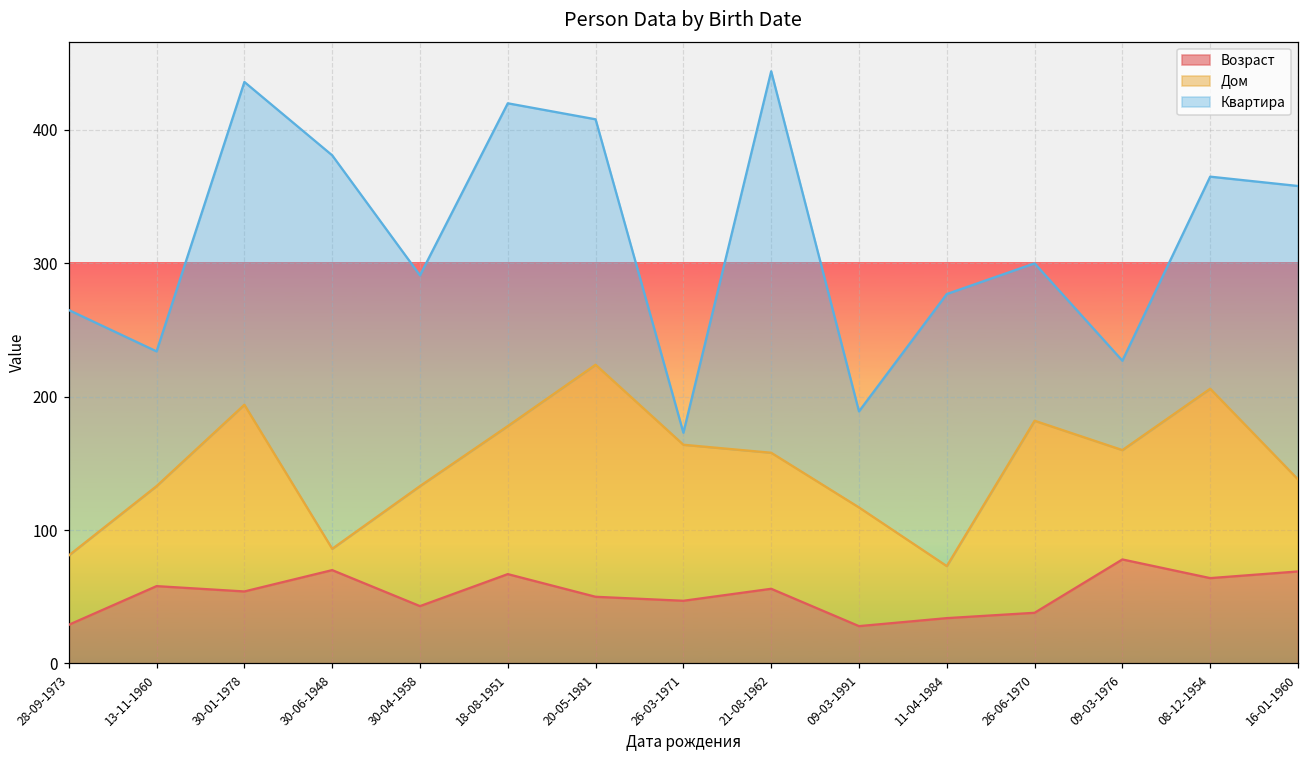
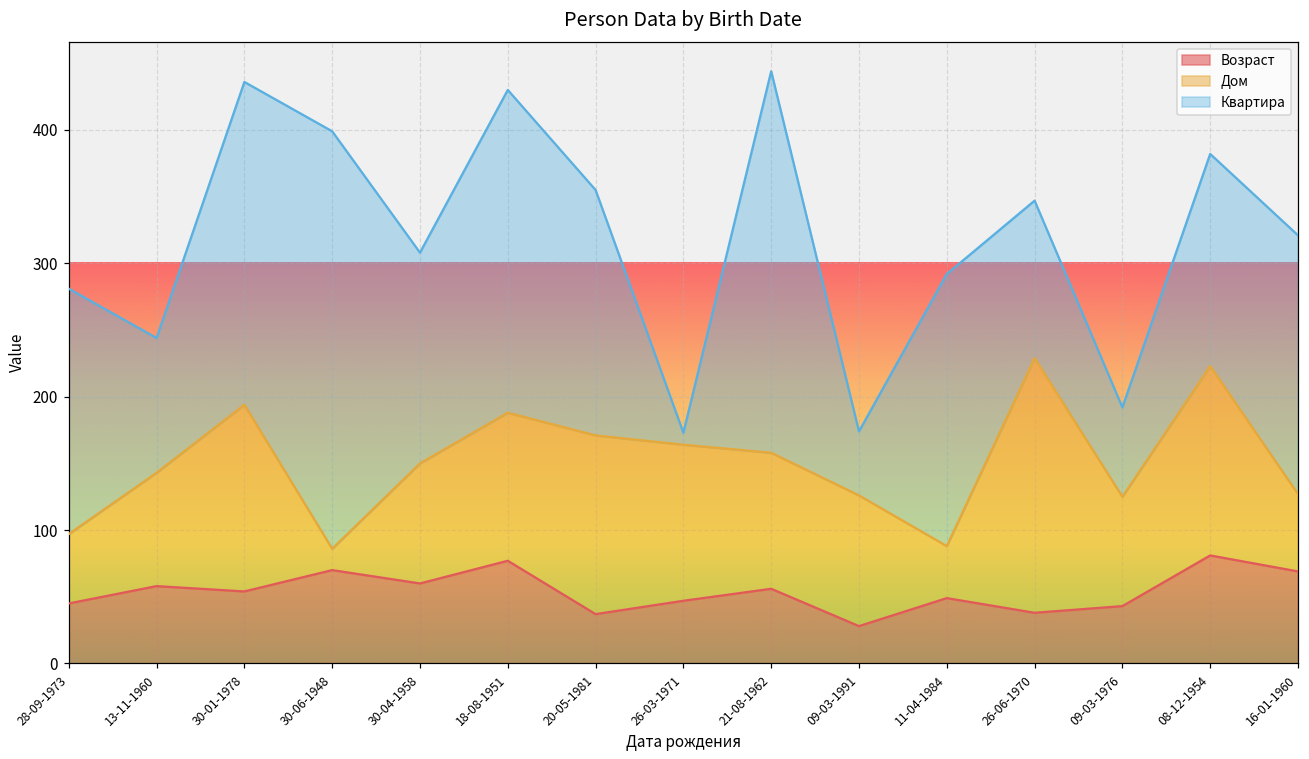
Возраст, 28-09-1973: 29 -> 45
Дом, 13-11-1960: 75 -> 85
Квартира, 30-06-1948: 295 -> 313
Возраст, 30-04-1958: 43 -> 60
Возраст, 18-08-1951: 67 -> 77
Возраст, 20-05-1981: 50 -> 37
Дом, 20-05-1981: 174 -> 134
Дом, 09-03-1991: 89 -> 98
Квартира, 09-03-1991: 72 -> 48
Возраст, 11-04-1984: 34 -> 49
Дом, 26-06-1970: 144 -> 191
Возраст, 09-03-1976: 78 -> 43
Возраст, 08-12-1954: 64 -> 81
Дом, 16-01-1960: 69 -> 58
Квартира, 16-01-1960: 220 -> 194
